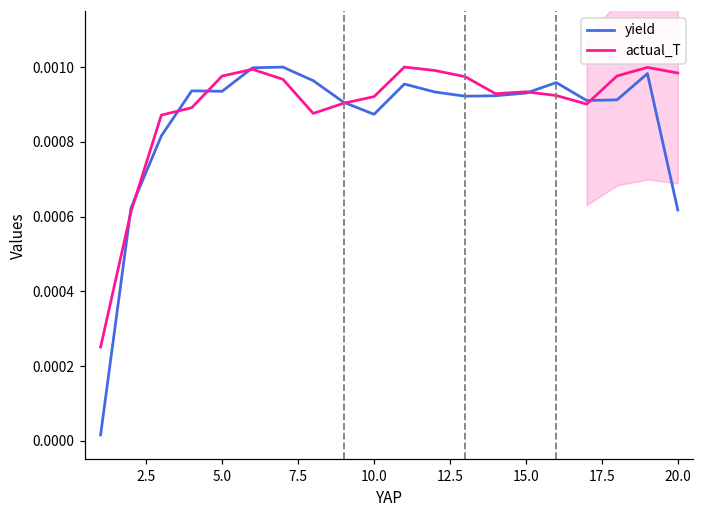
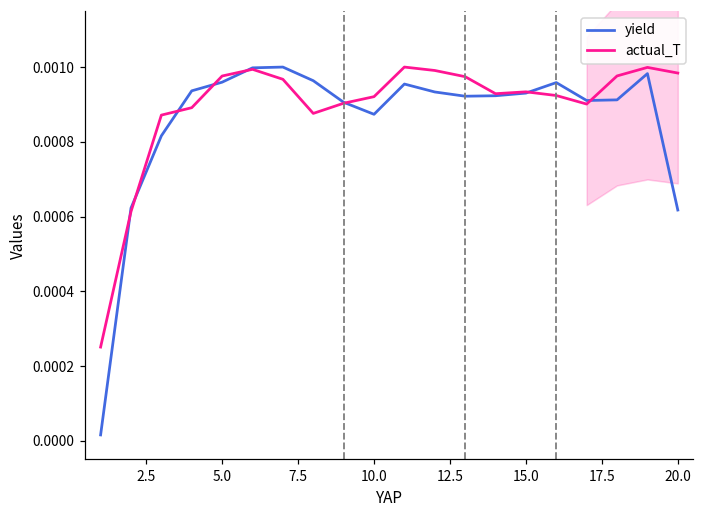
yield, 5.0: 0.00094 -> 0.00096
